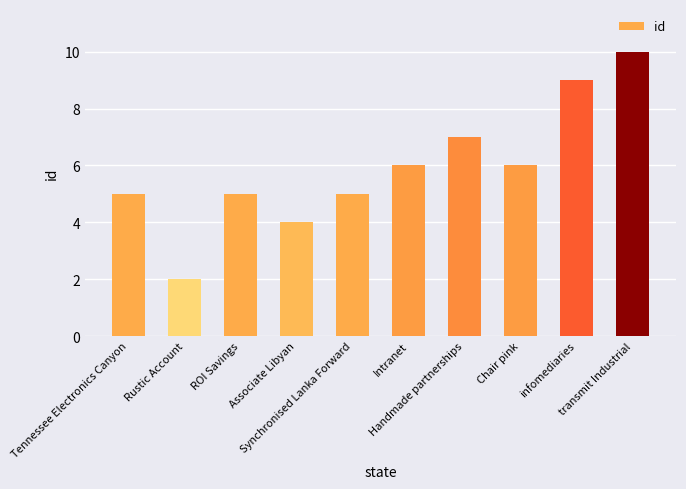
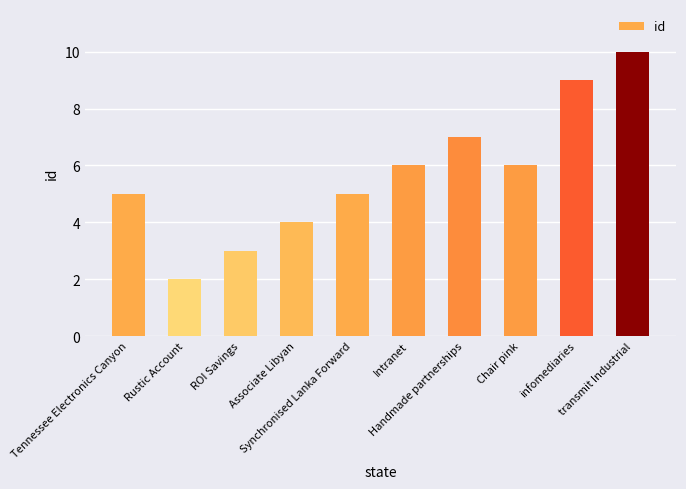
ROI Savings: 5 -> 3
